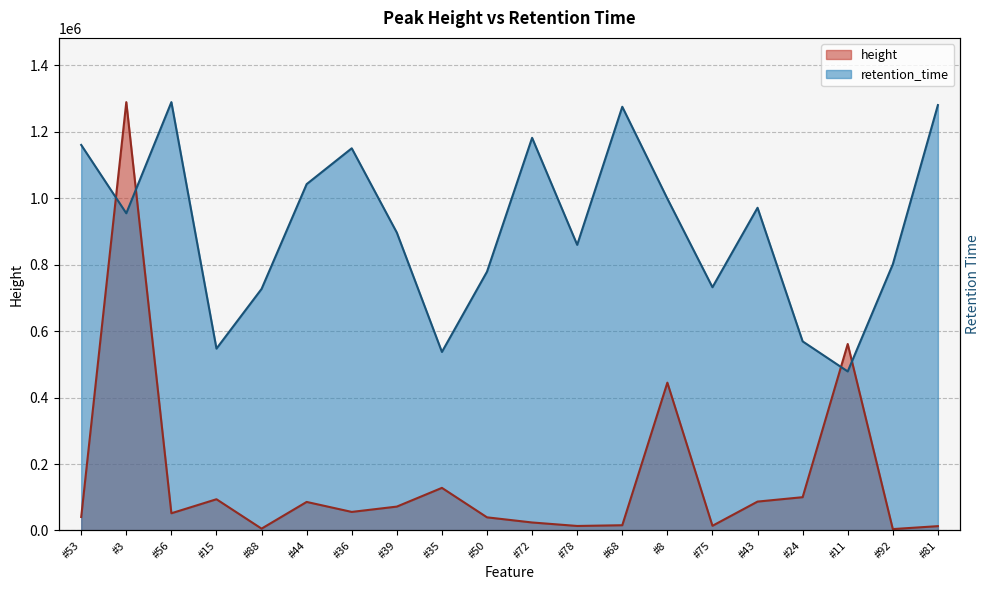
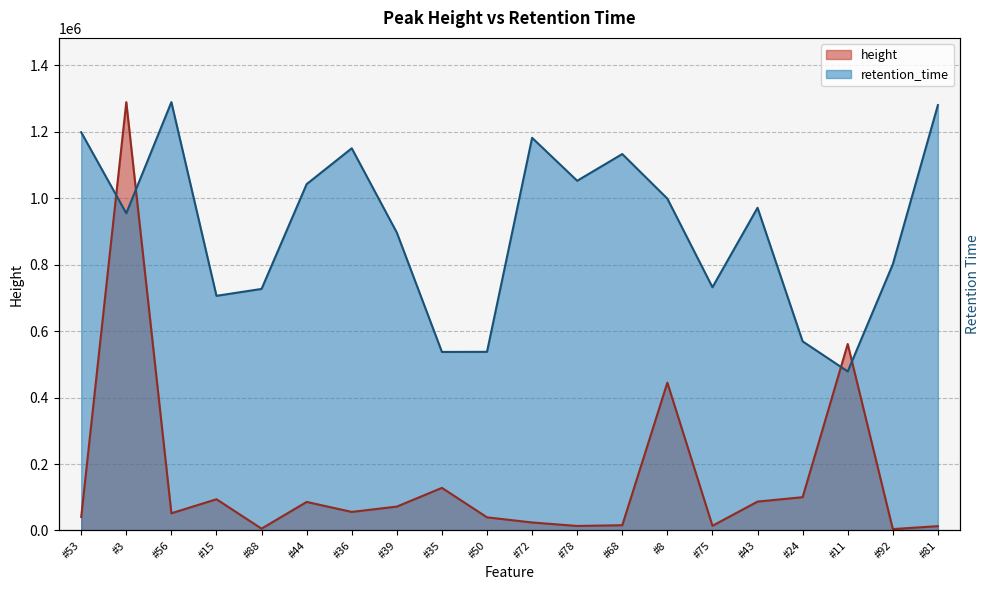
retention_time, #53: 1160000 -> 1200000
retention_time, #15: 550000 -> 710000
retention_time, #50: 780000 -> 540000
retention_time, #78: 860000 -> 1050000
retention_time, #68: 1280000 -> 1130000
